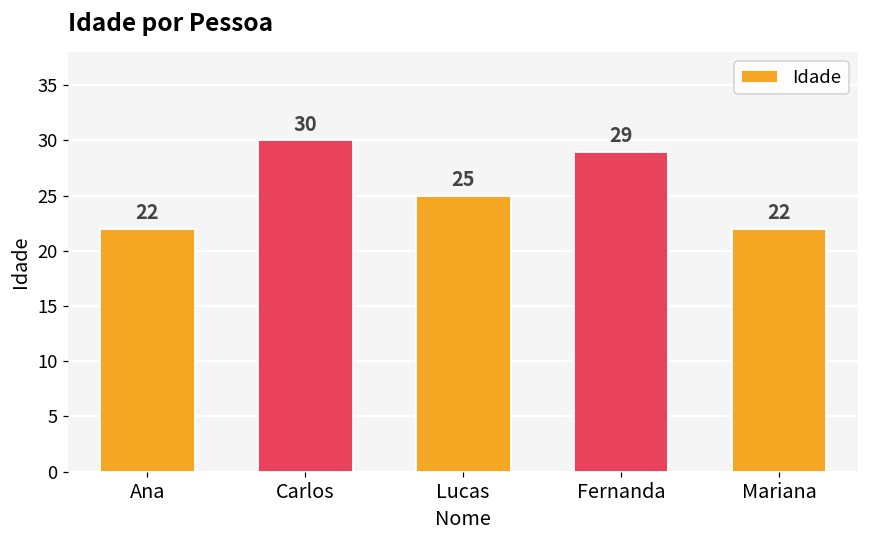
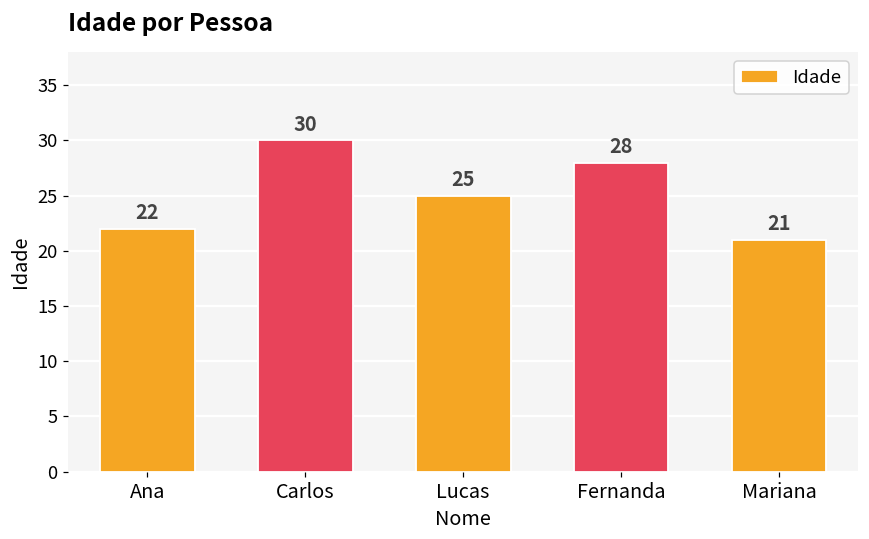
Fernanda: 29 -> 28
Mariana: 22 -> 21
